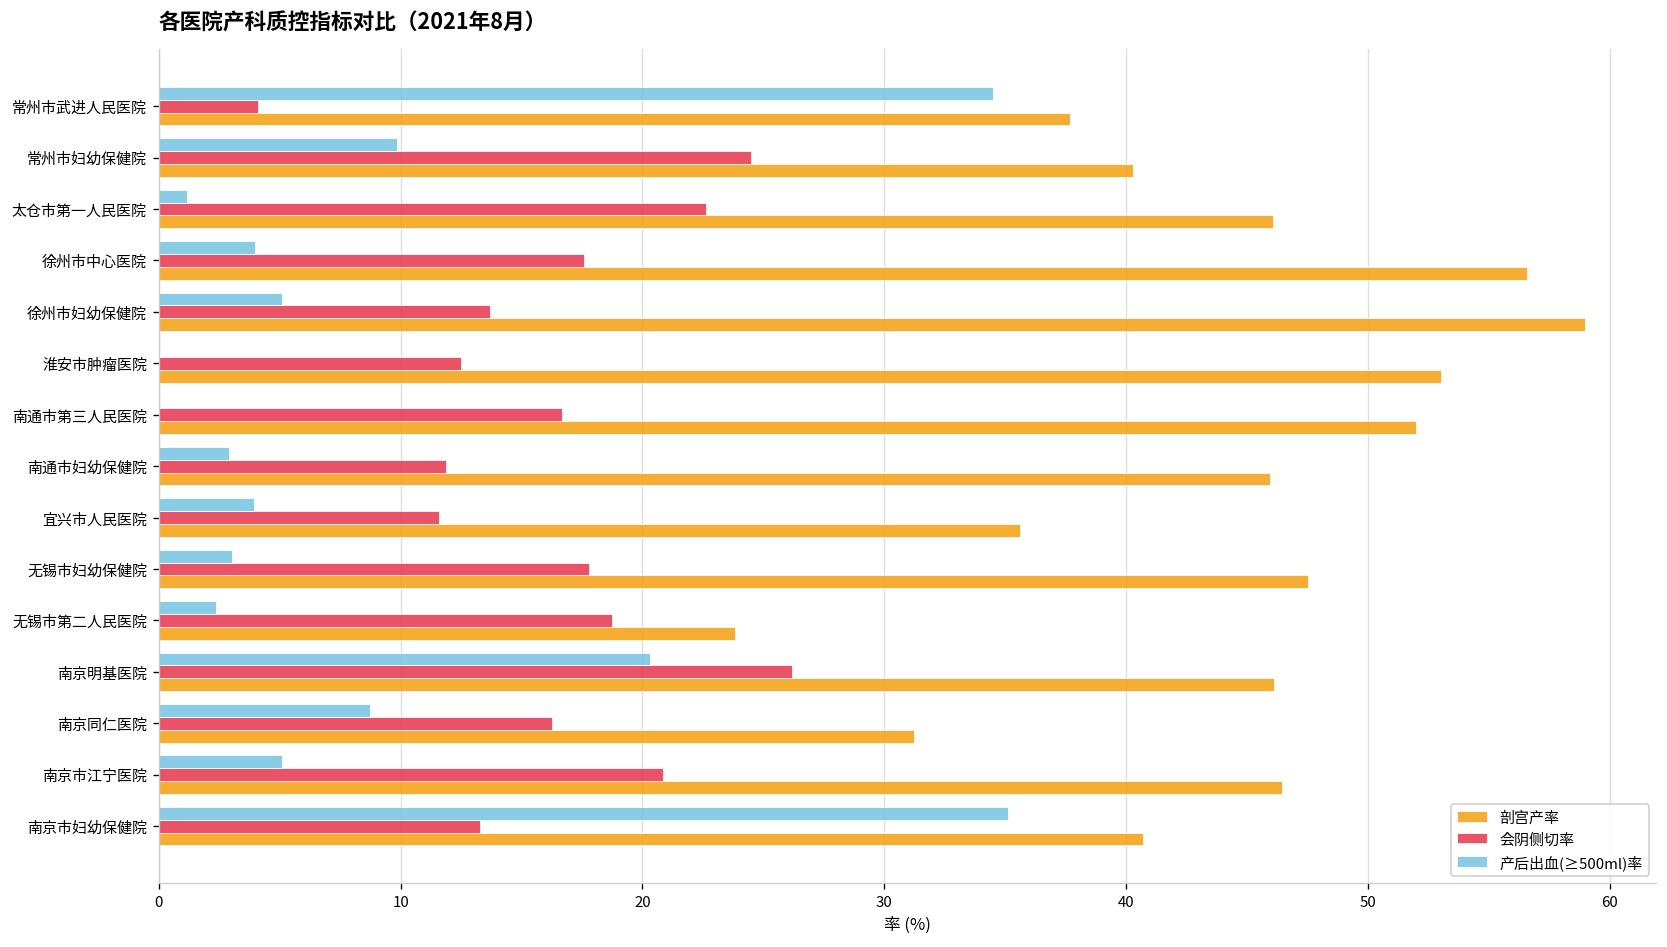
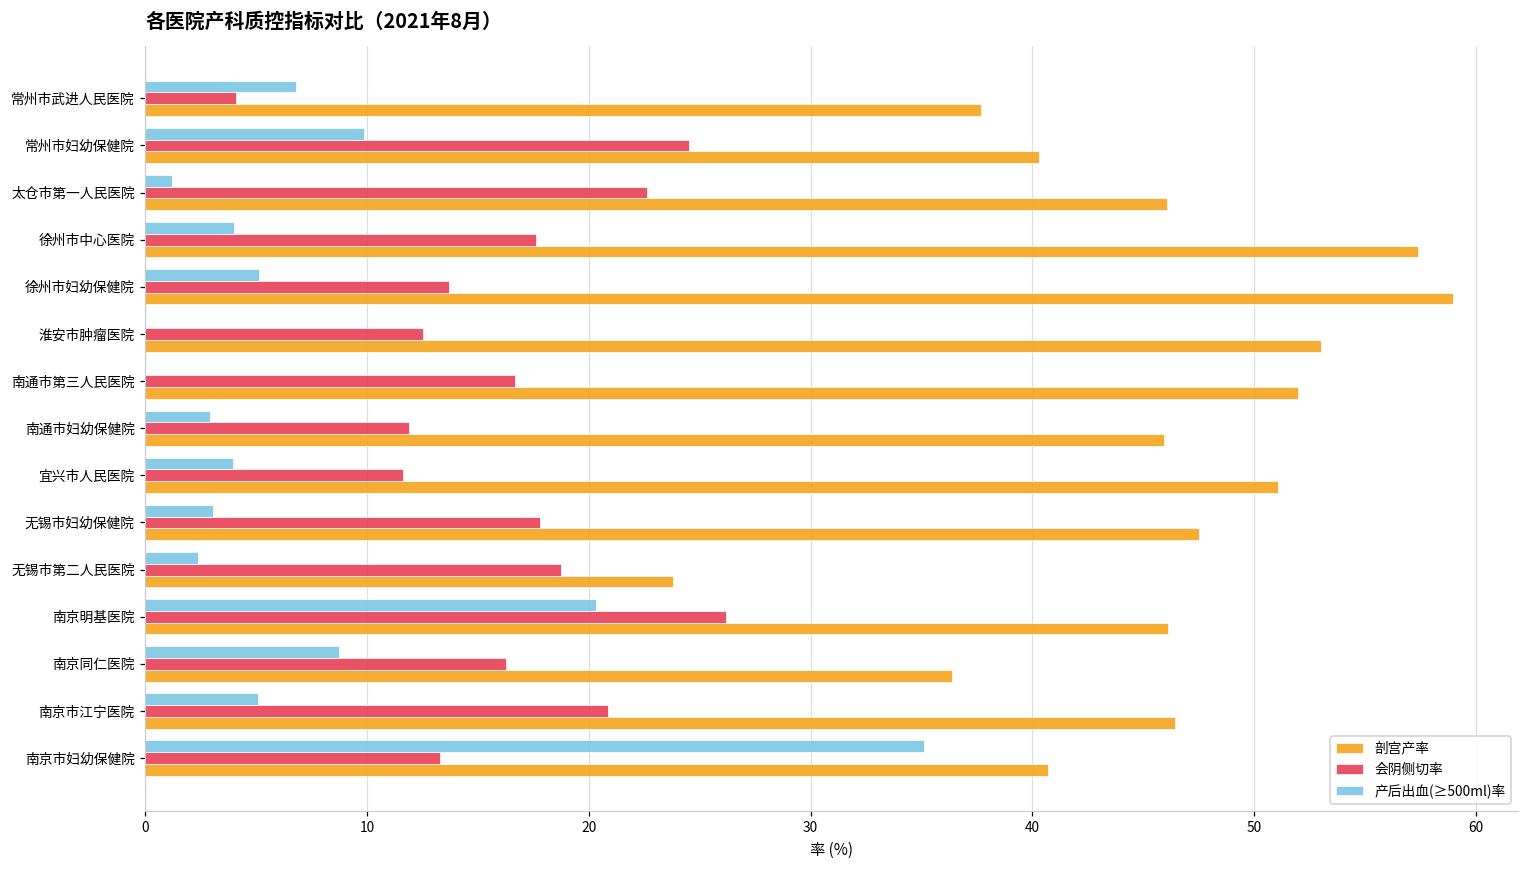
产后出血(≥500ml)率, 常州市武进人民医院: 34.5 -> 6.8
剖宫产率, 徐州市中心医院: 56.6 -> 57.4
剖宫产率, 宜兴市人民医院: 35.6 -> 51.1
剖宫产率, 南京同仁医院: 31.3 -> 36.4
